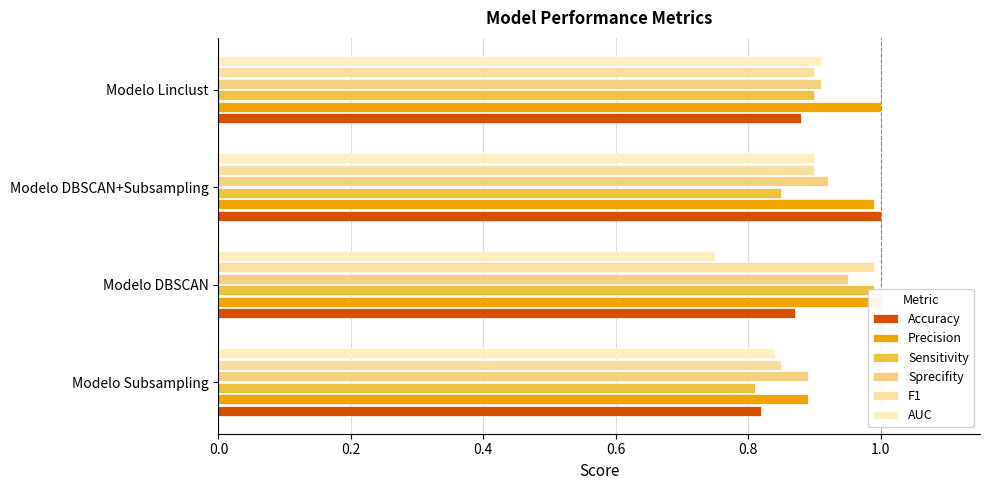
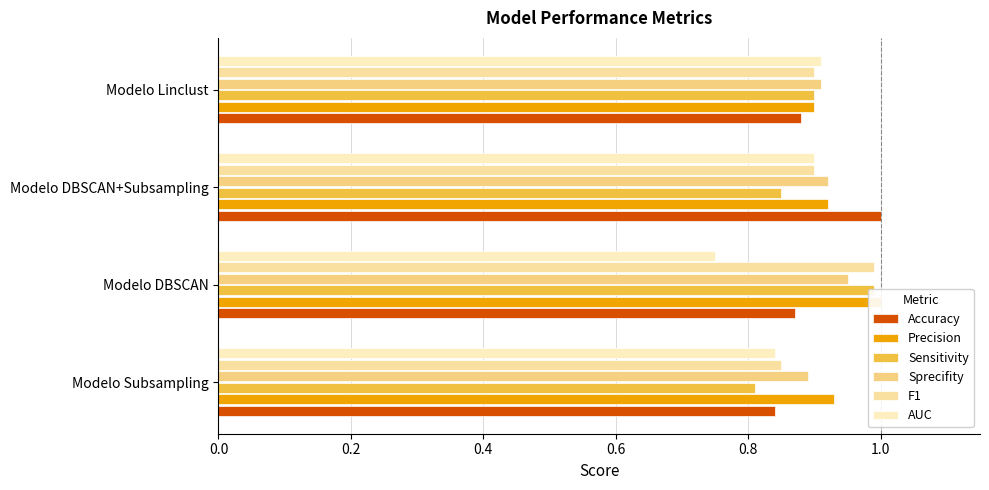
Precision, Modelo Linclust: 1.0 -> 0.9
Precision, Modelo DBSCAN+Subsampling: 0.99 -> 0.92
Precision, Modelo Subsampling: 0.89 -> 0.93
Accuracy, Modelo Subsampling: 0.82 -> 0.84
